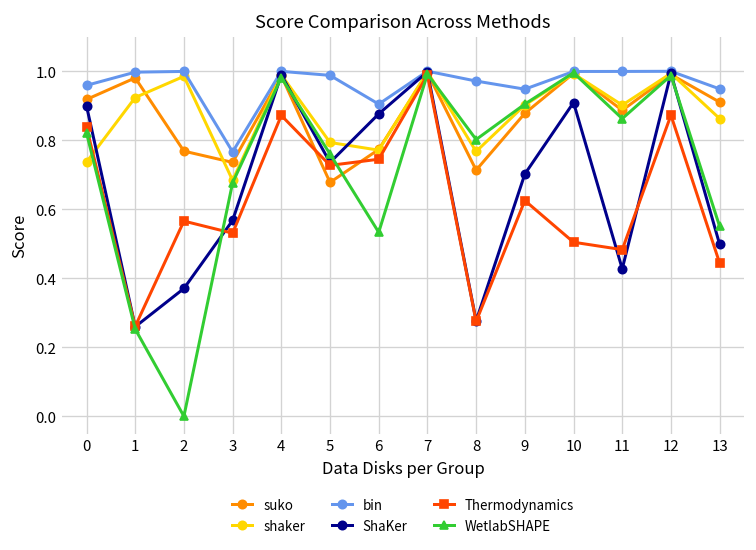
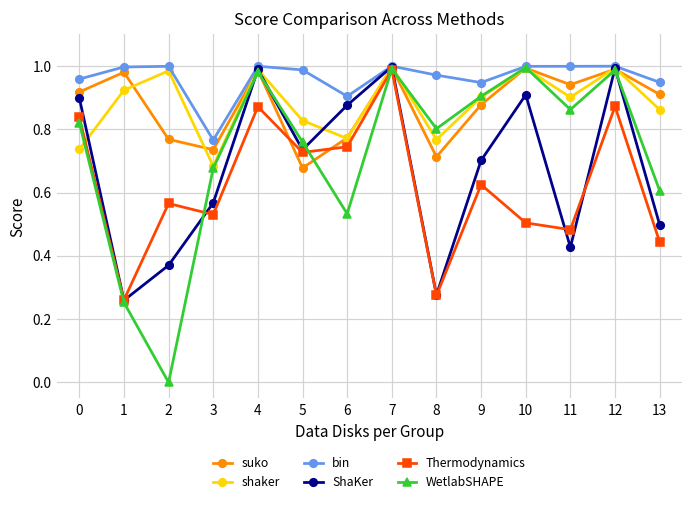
shaker, 5: 0.79 -> 0.83
suko, 11: 0.89 -> 0.94
WetlabSHAPE, 13: 0.55 -> 0.61
